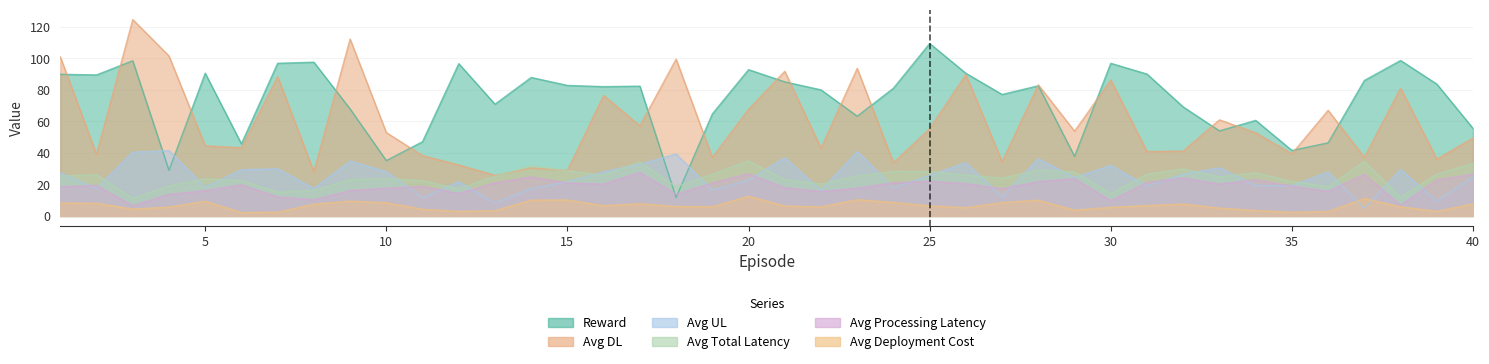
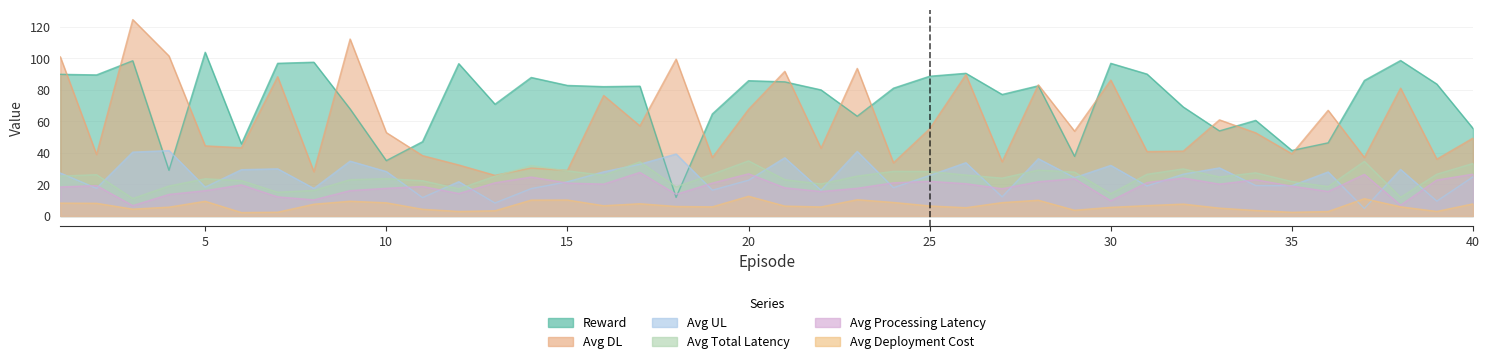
Reward, 5: 91 -> 104
Reward, 20: 93 -> 86
Reward, 25: 109 -> 89
